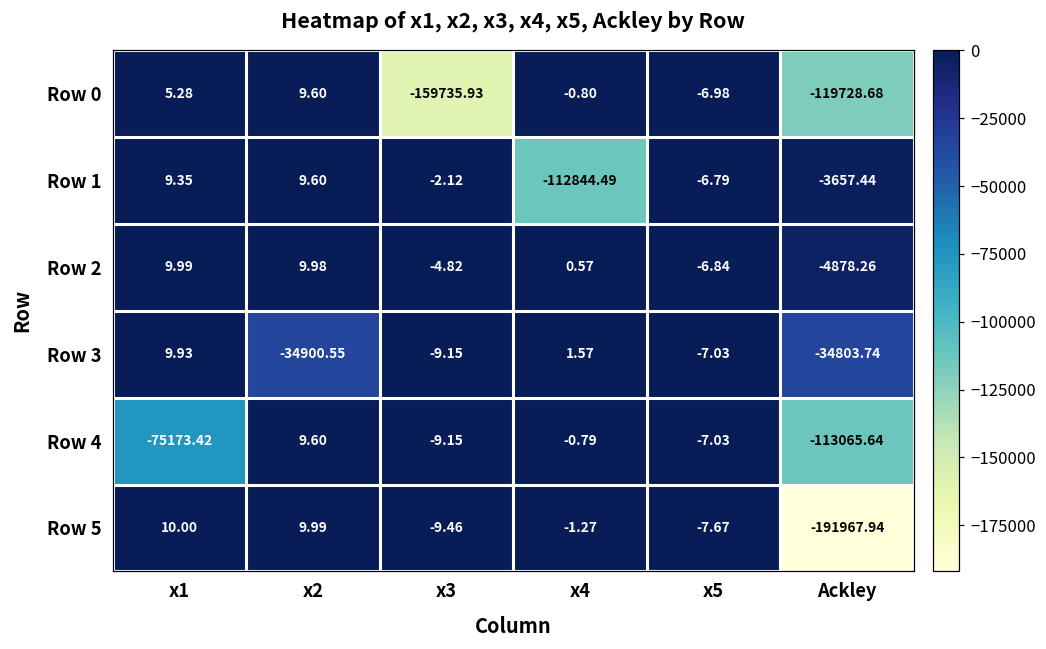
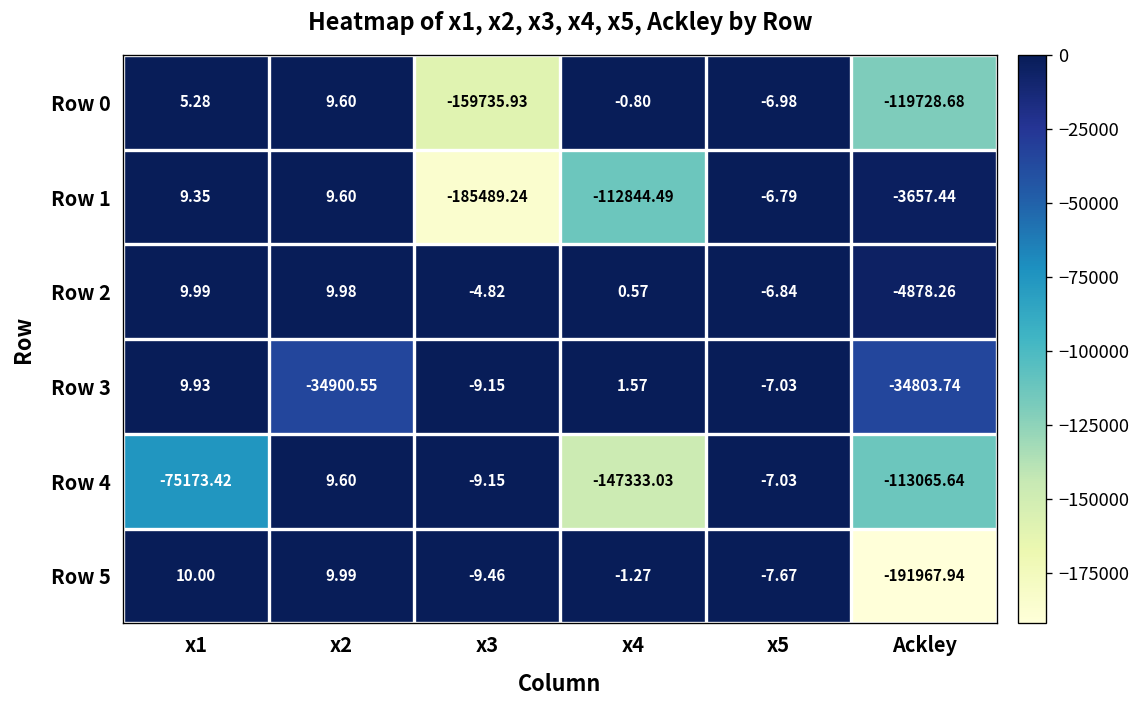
Row 1, x3: -2.12 -> -185489.24
Row 4, x4: -0.79 -> -147333.03
